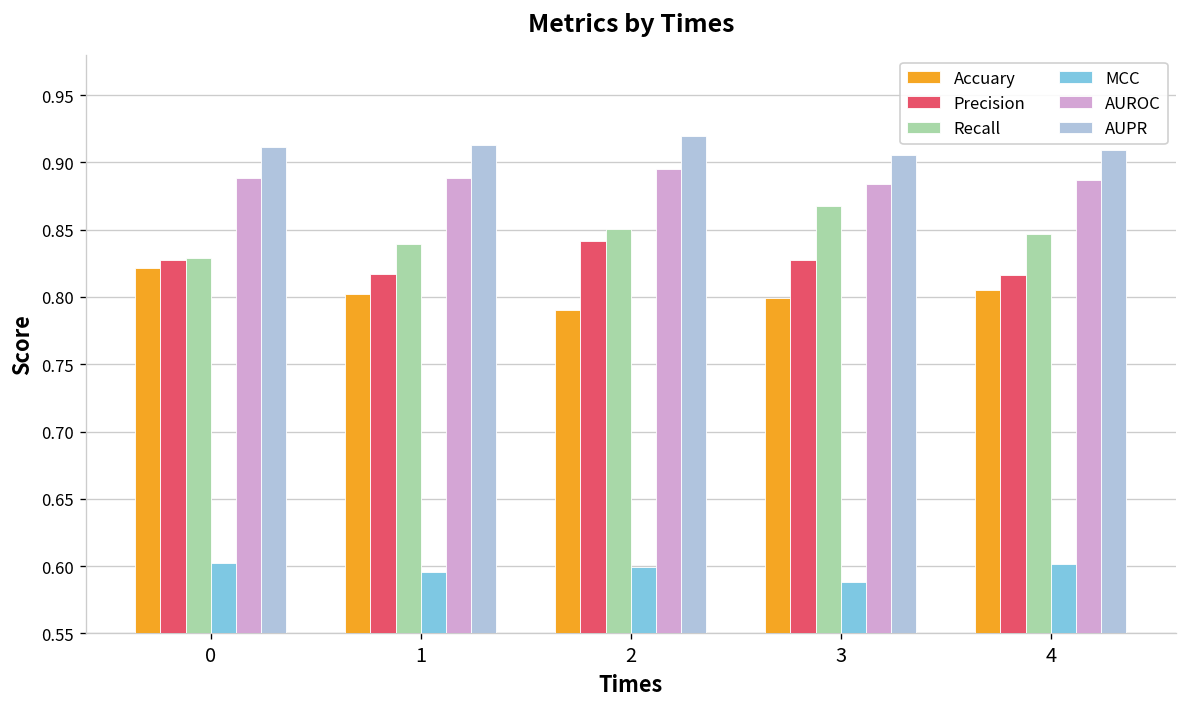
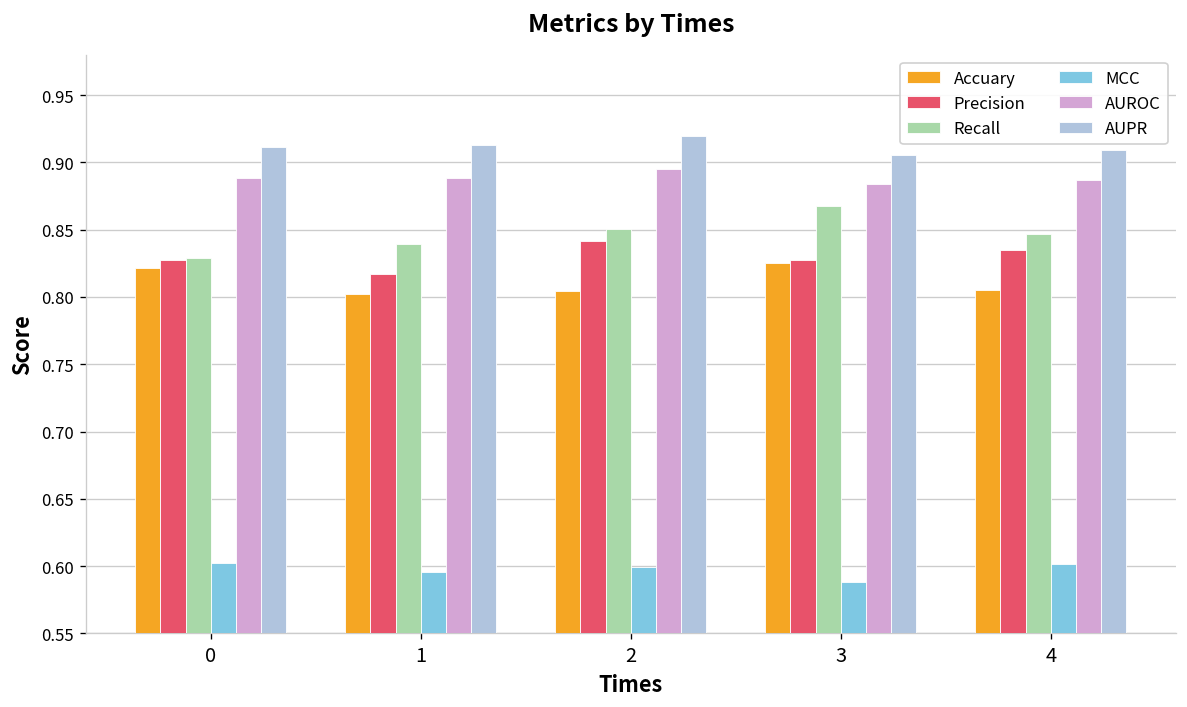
Accuary, 2: 0.791 -> 0.804
Accuary, 3: 0.799 -> 0.825
Precision, 4: 0.816 -> 0.835
